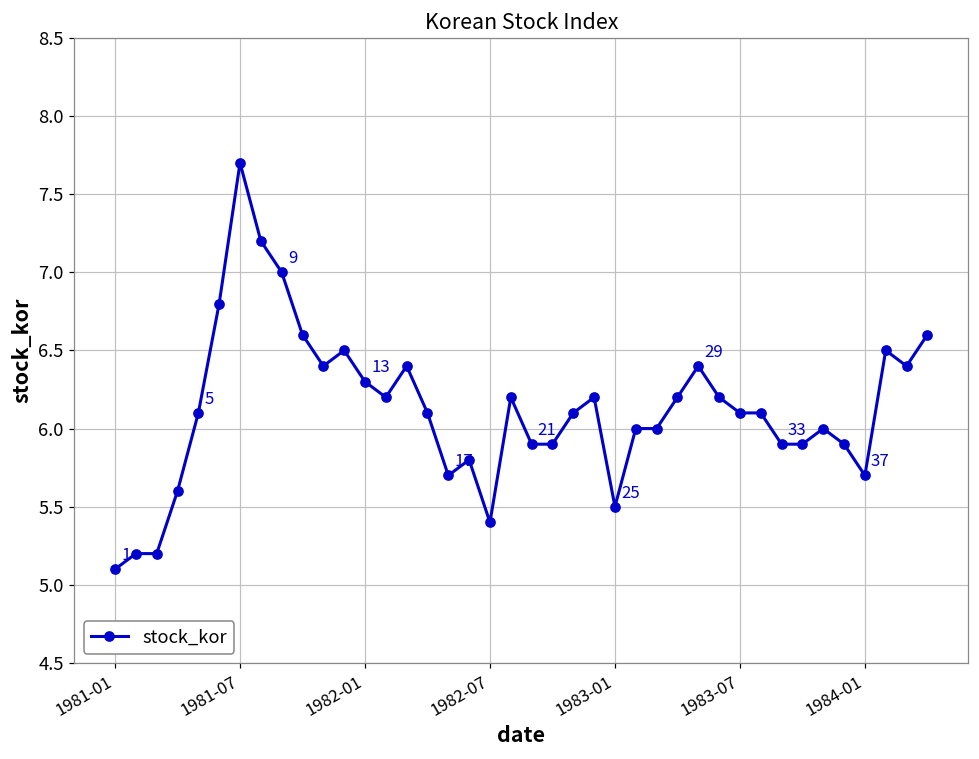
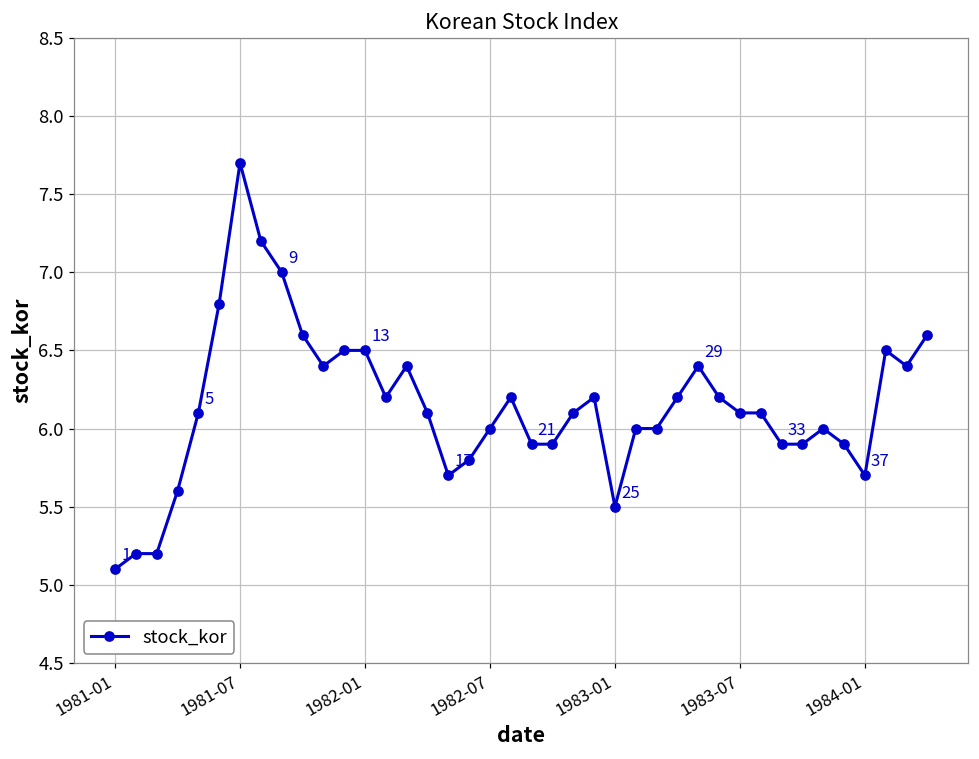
1982-01: 6.3 -> 6.5
1982-07: 5.4 -> 6.0
